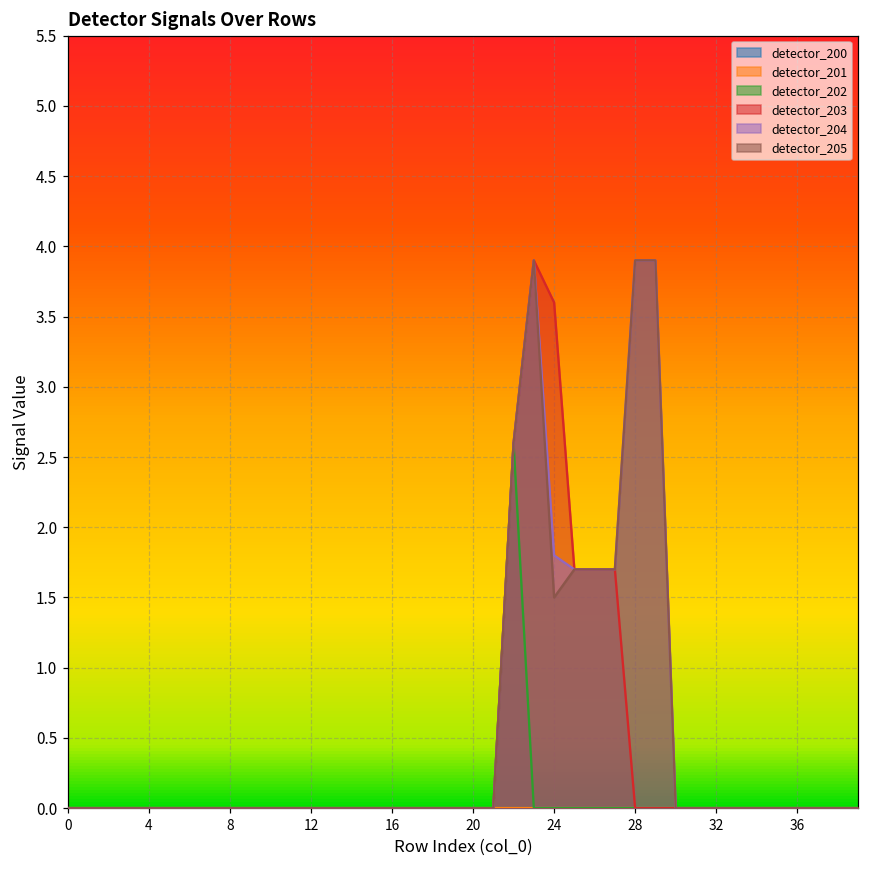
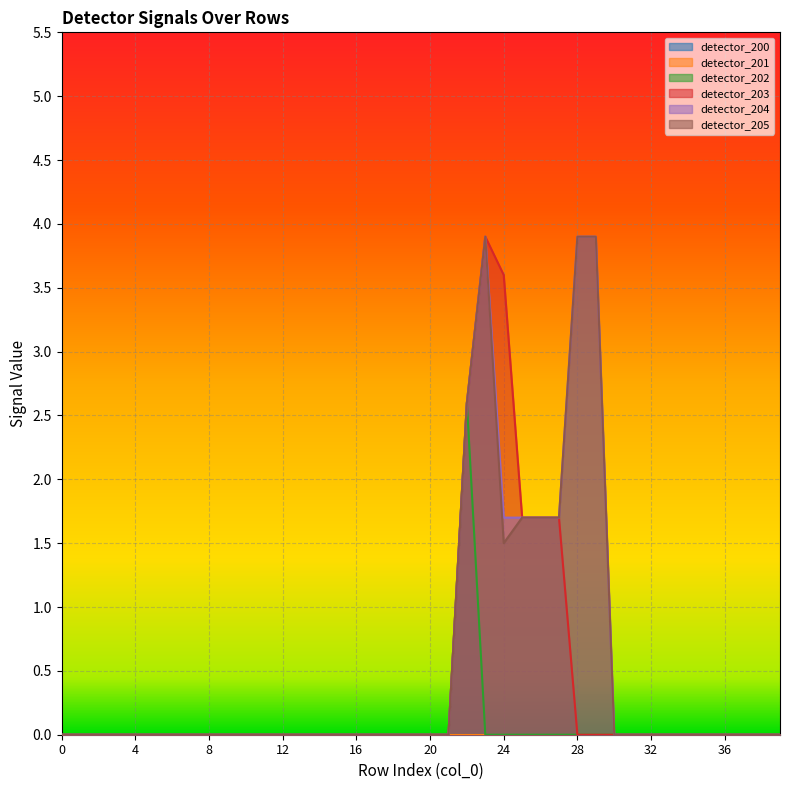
detector_204, 24: 1.8 -> 1.7
